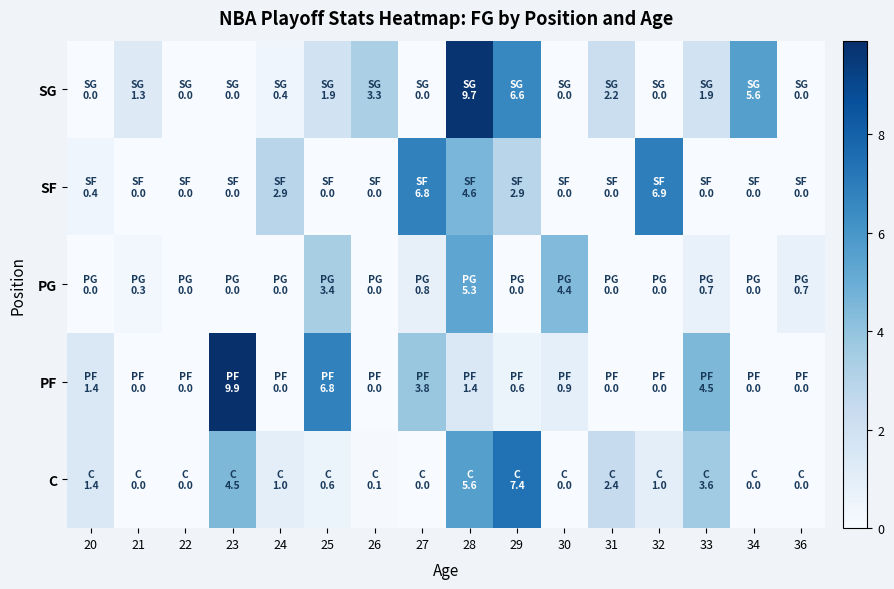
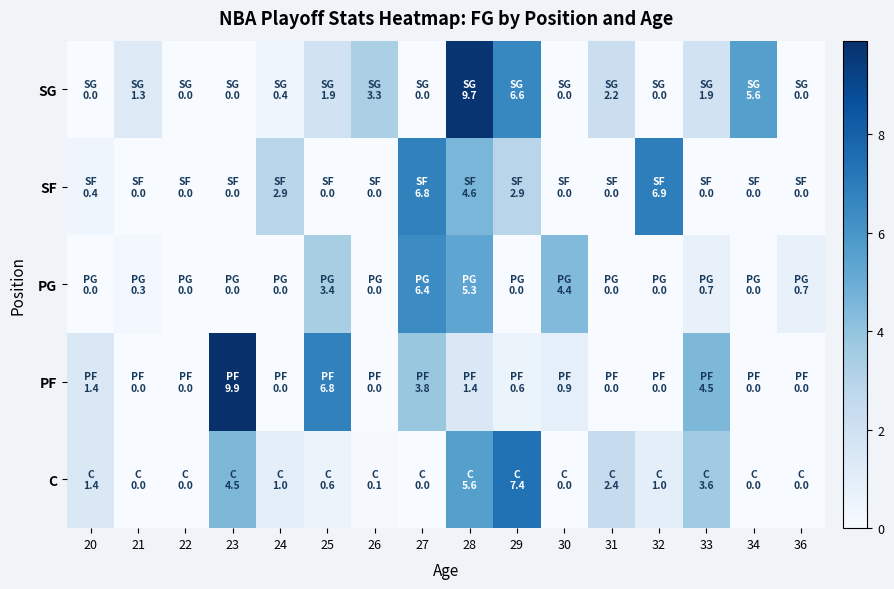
PG, 27: 0.8 -> 6.4
